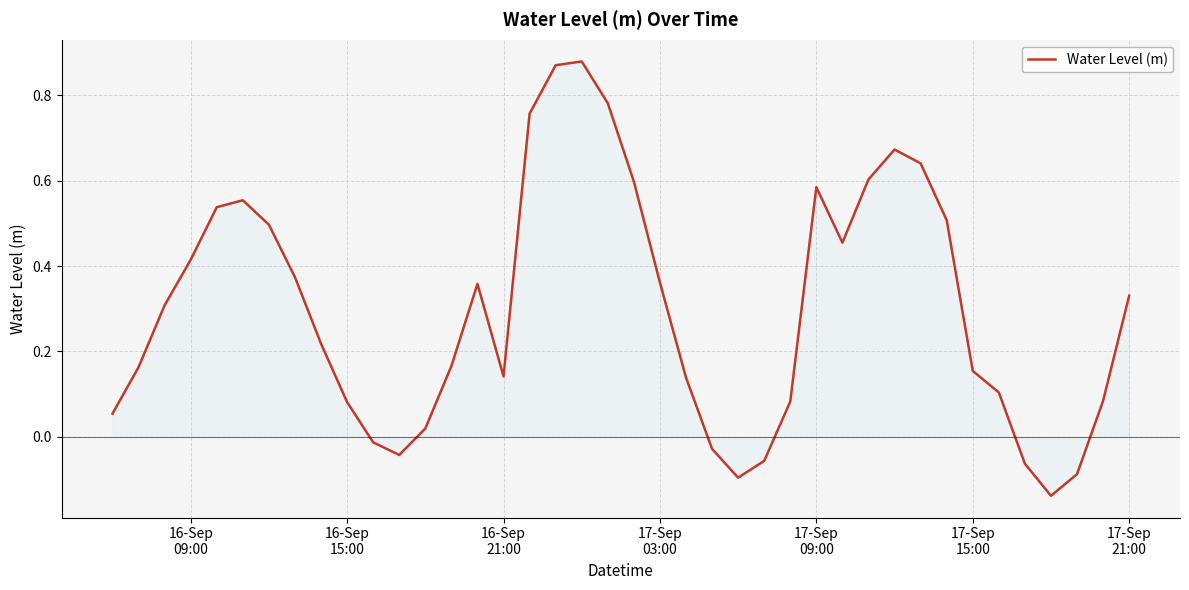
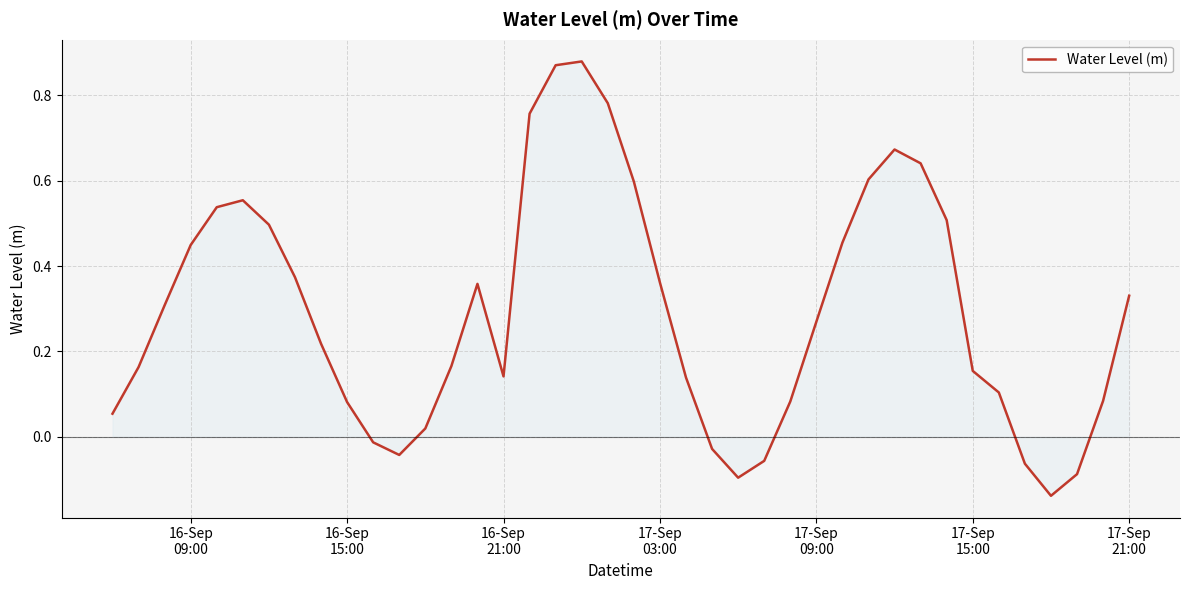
Water Level (m), 16-Sep 09:00: 0.41 -> 0.45
Water Level (m), 17-Sep 09:00: 0.58 -> 0.27
